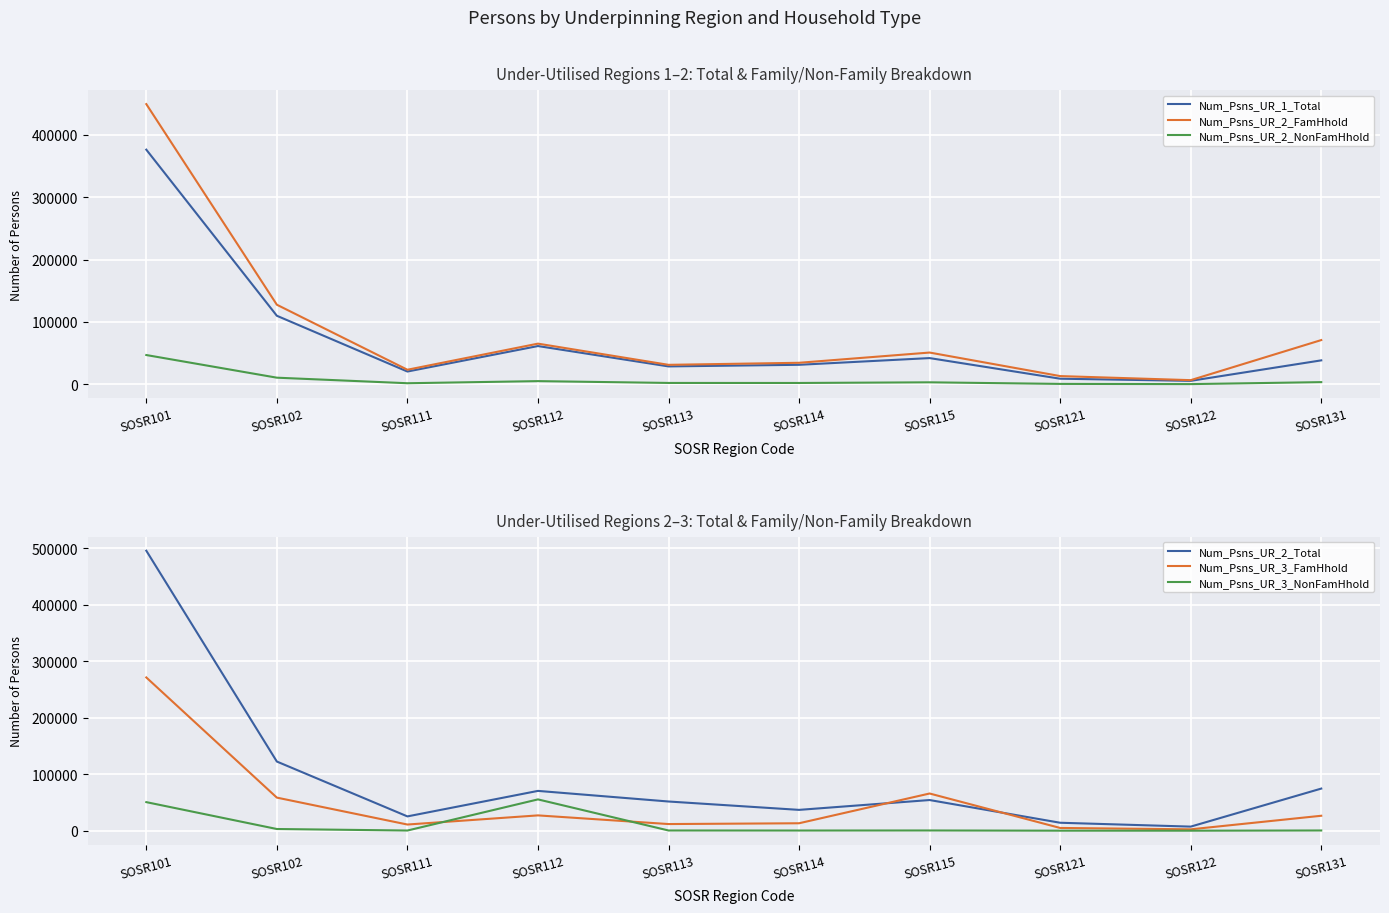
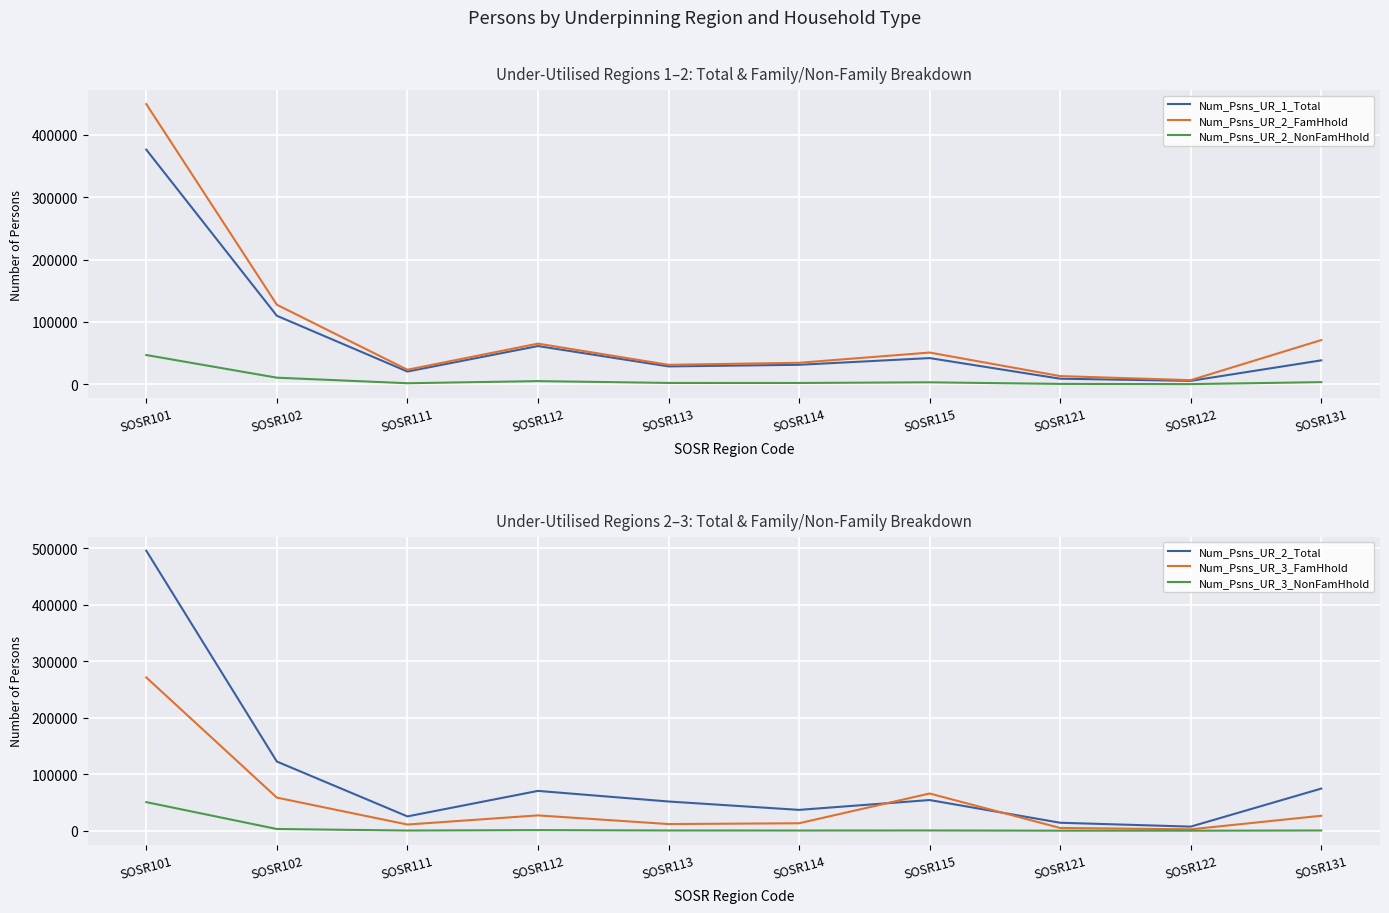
Under-Utilised Regions 2–3: Total & Family/Non-Family Breakdown, Num_Psns_UR_3_NonFamHhold, SOSR112: 60000 -> 0
